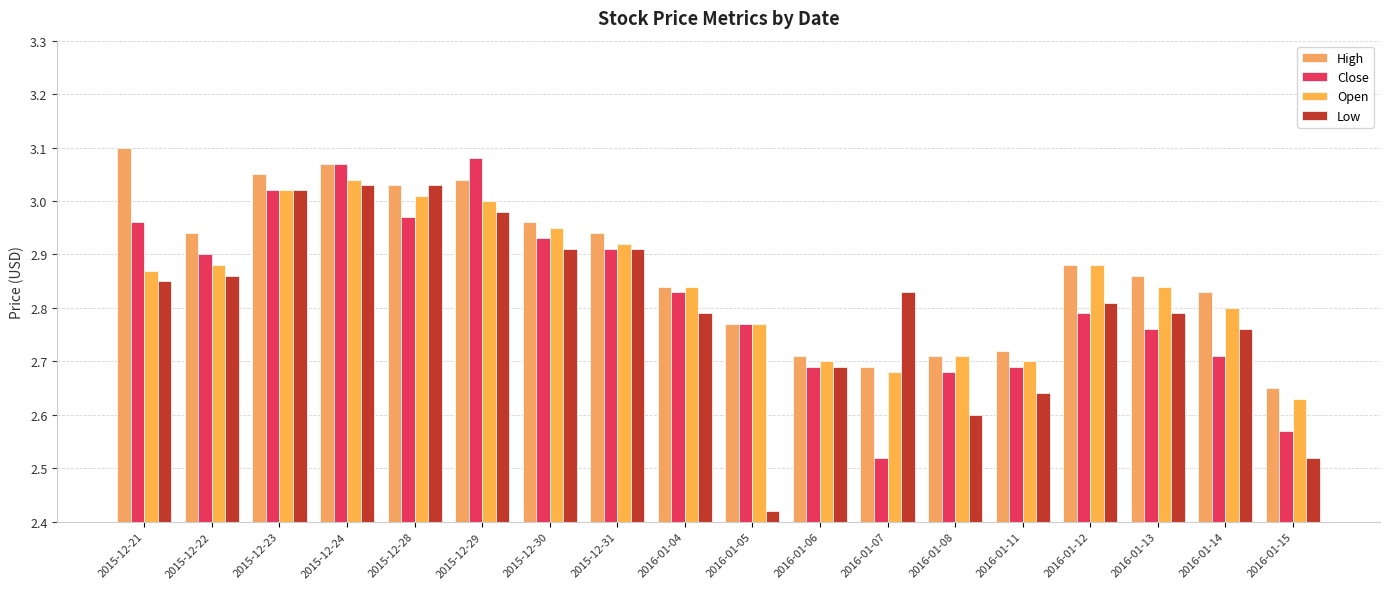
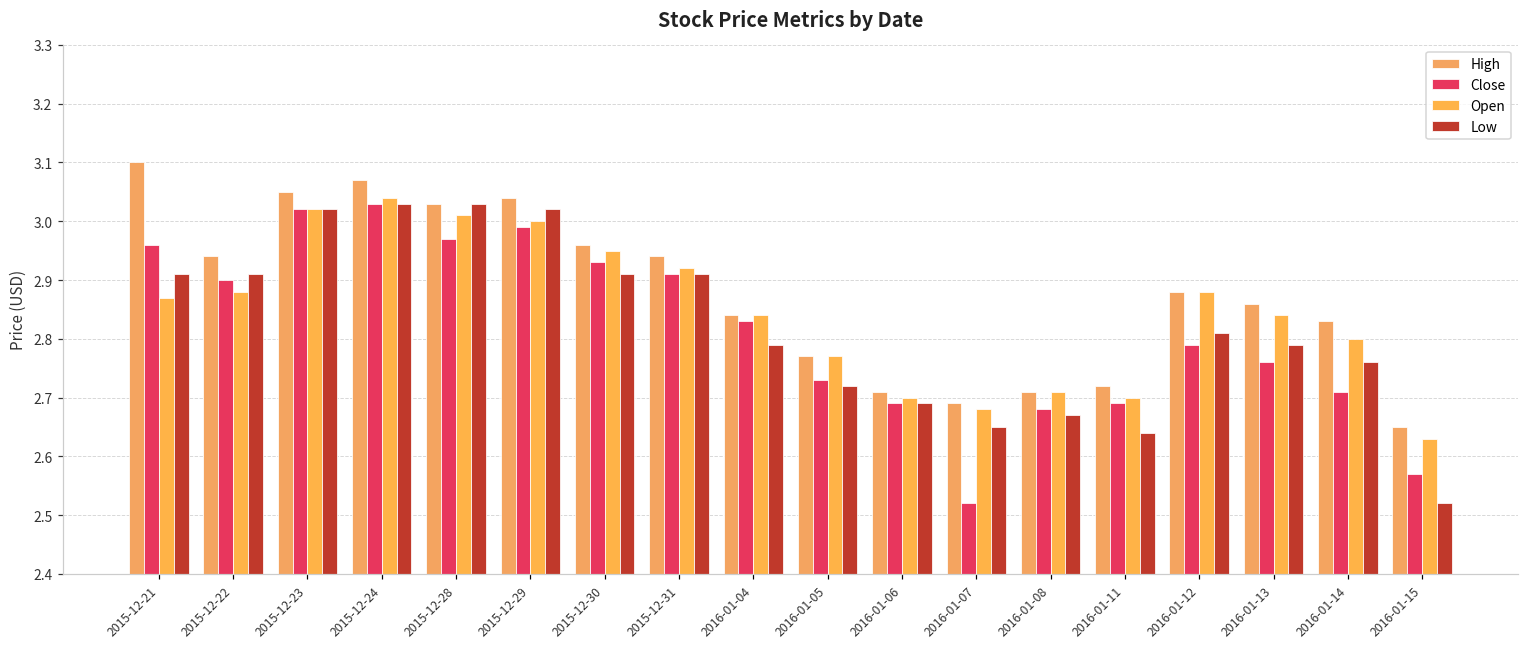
Low, 2015-12-21: 2.85 -> 2.91
Low, 2015-12-22: 2.86 -> 2.91
Close, 2015-12-24: 3.07 -> 3.03
Close, 2015-12-29: 3.08 -> 2.99
Low, 2015-12-29: 2.98 -> 3.02
Close, 2016-01-05: 2.77 -> 2.73
Low, 2016-01-05: 2.42 -> 2.72
Low, 2016-01-07: 2.83 -> 2.65
Low, 2016-01-08: 2.60 -> 2.67
